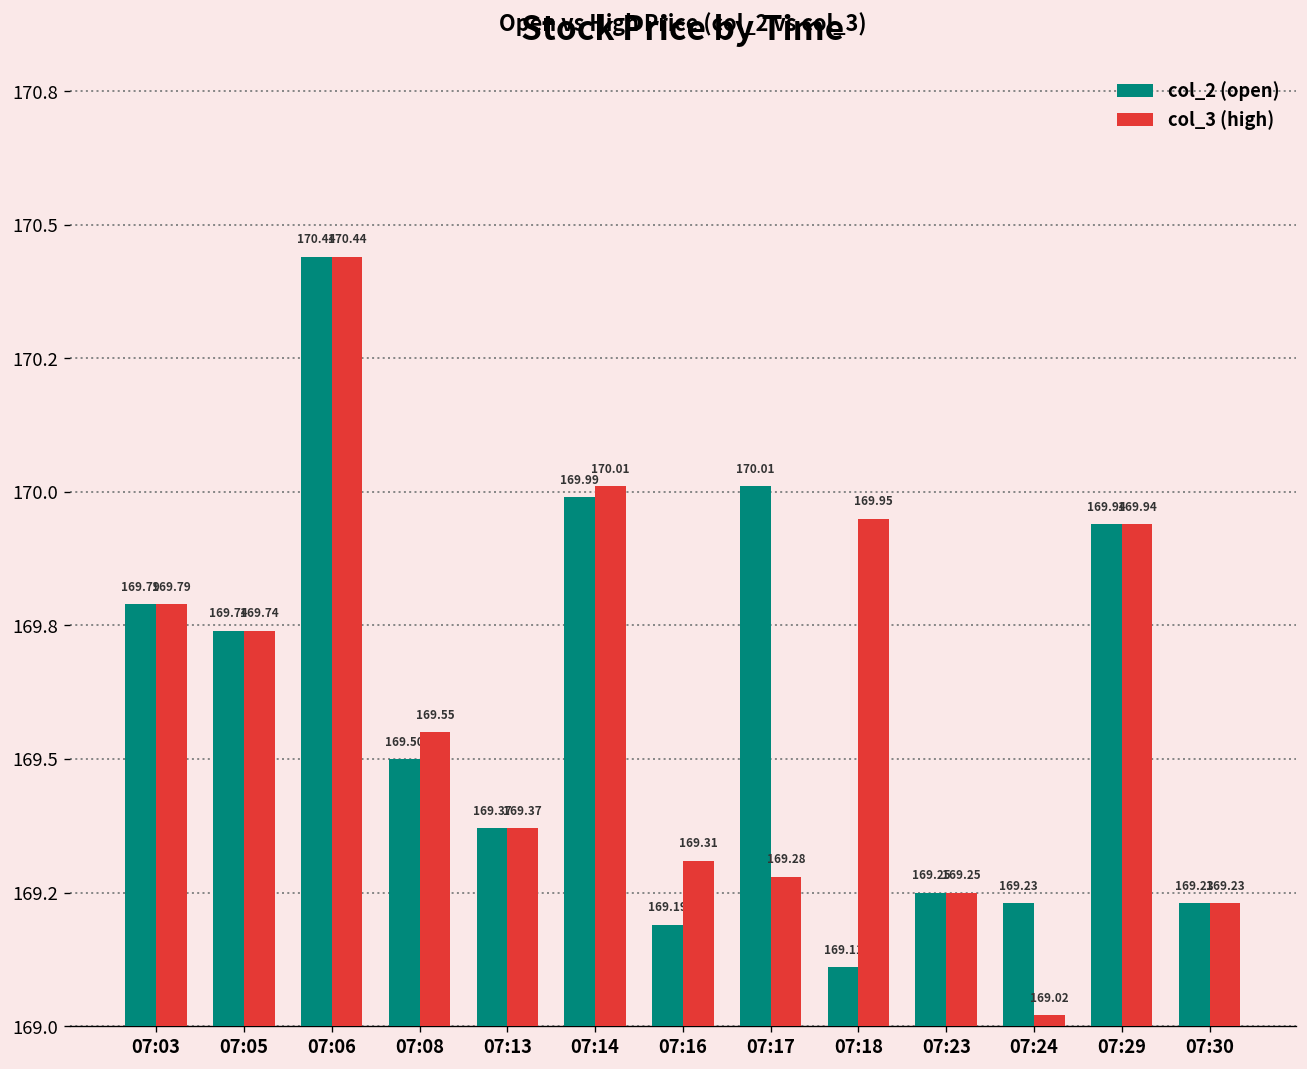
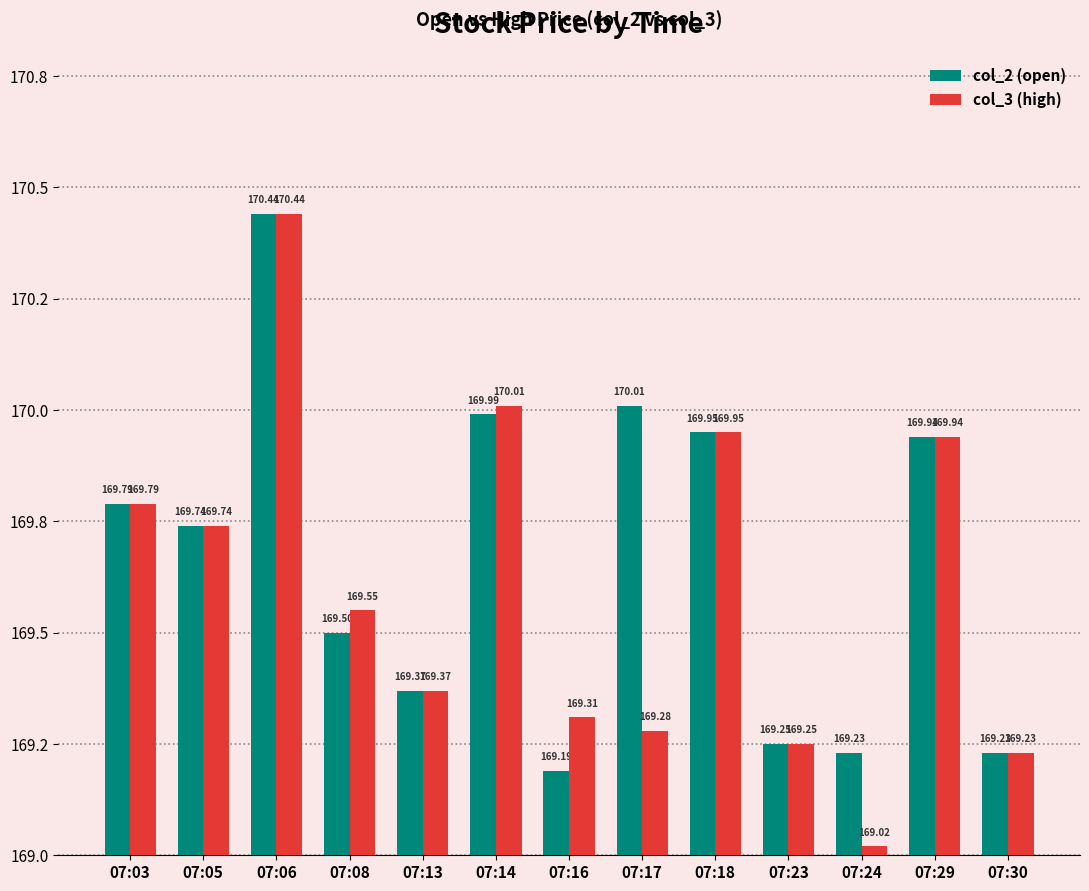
col_2 (open), 07:18: 169.11 -> 169.95
